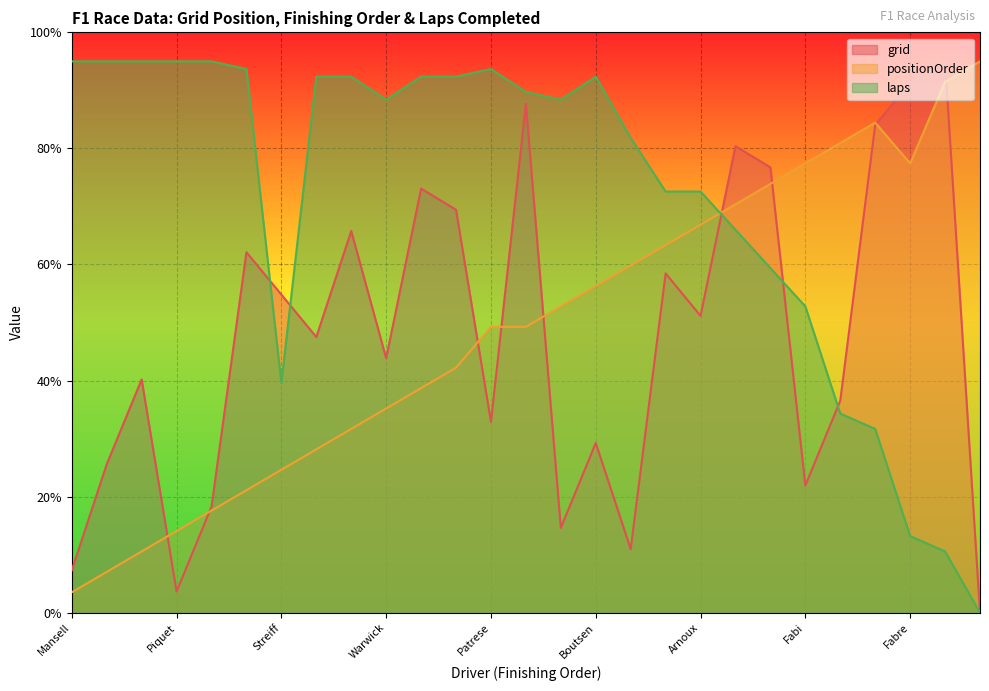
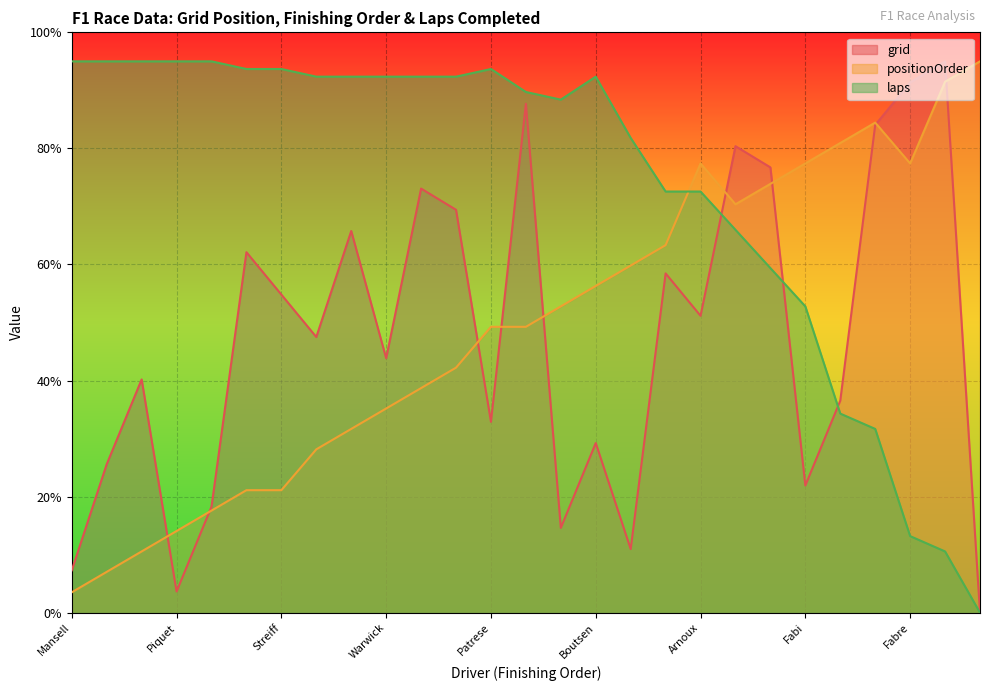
positionOrder, Streiff: 25% -> 21%
laps, Streiff: 40% -> 94%
laps, Warwick: 88% -> 92%
positionOrder, Arnoux: 67% -> 77%
